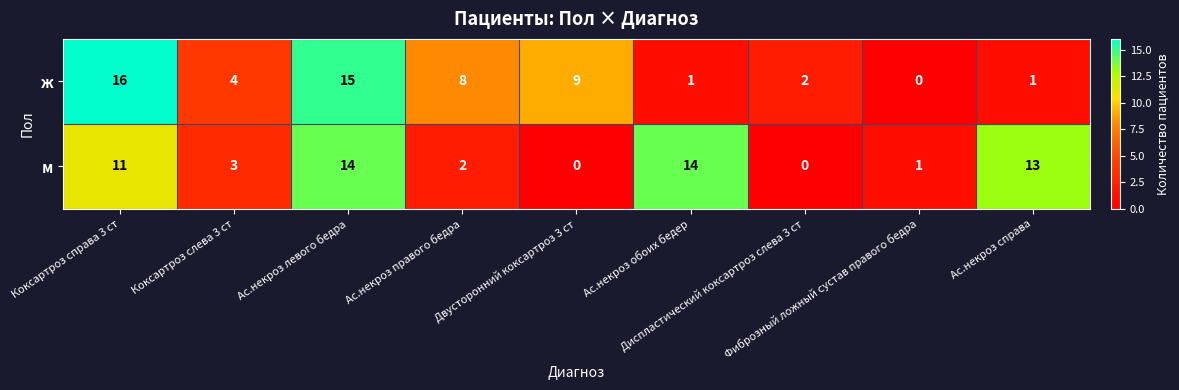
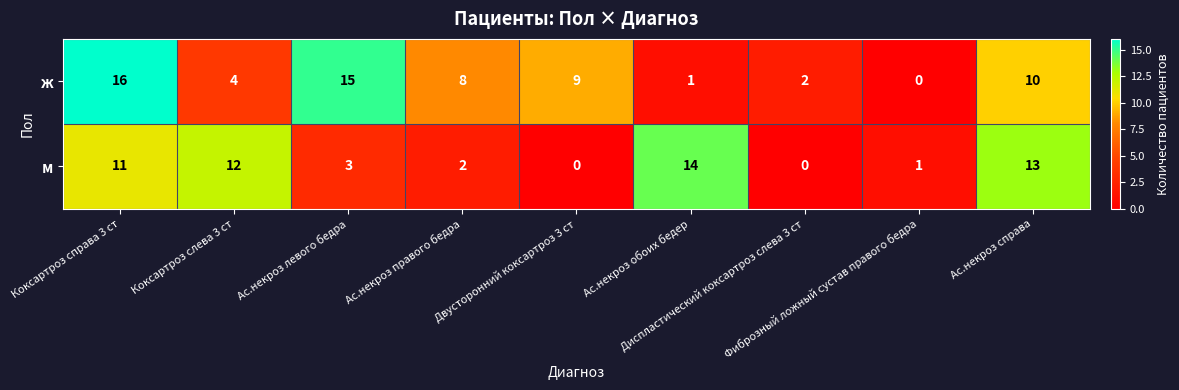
ж, Ас.некроз справа: 1 -> 10
м, Коксартроз слева 3 ст: 3 -> 12
м, Ас.некроз левого бедра: 14 -> 3
